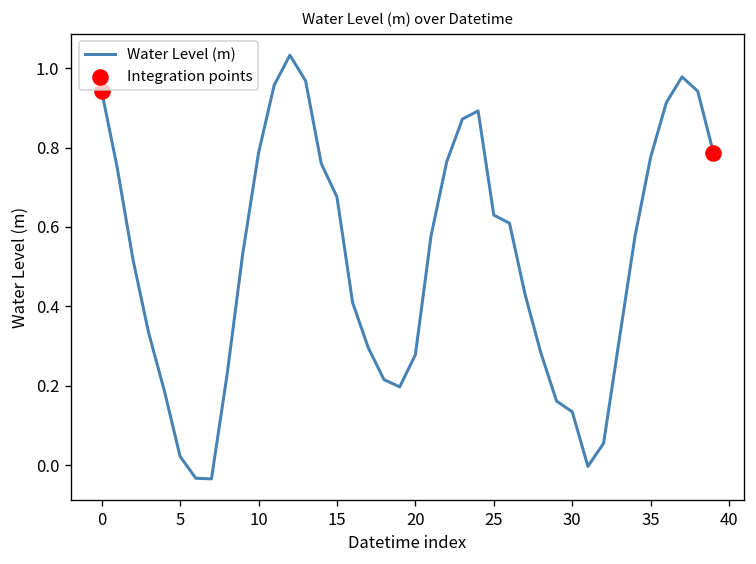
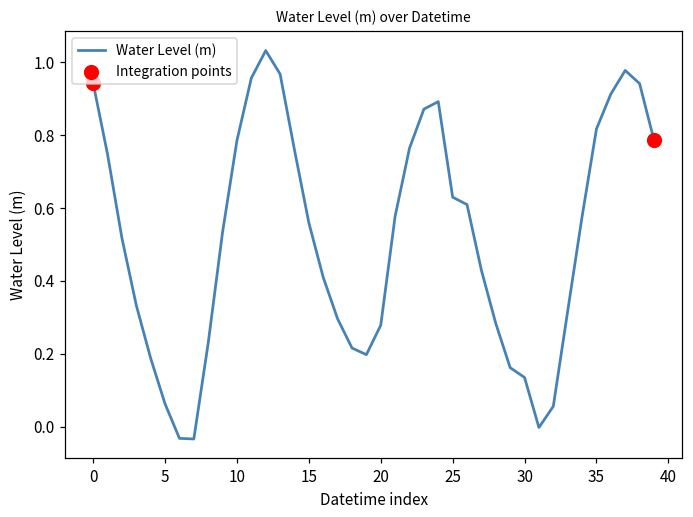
Water Level (m), 5: 0.02 -> 0.06
Water Level (m), 15: 0.68 -> 0.56
Water Level (m), 35: 0.78 -> 0.82
